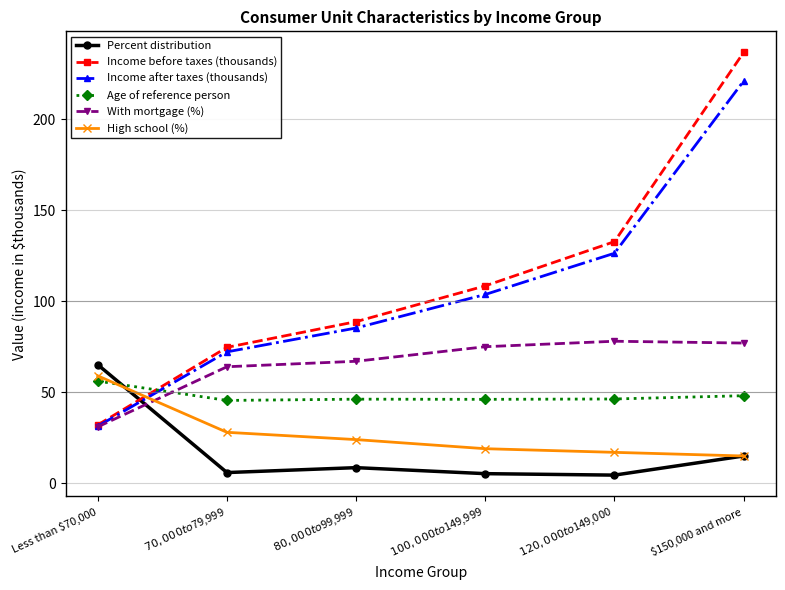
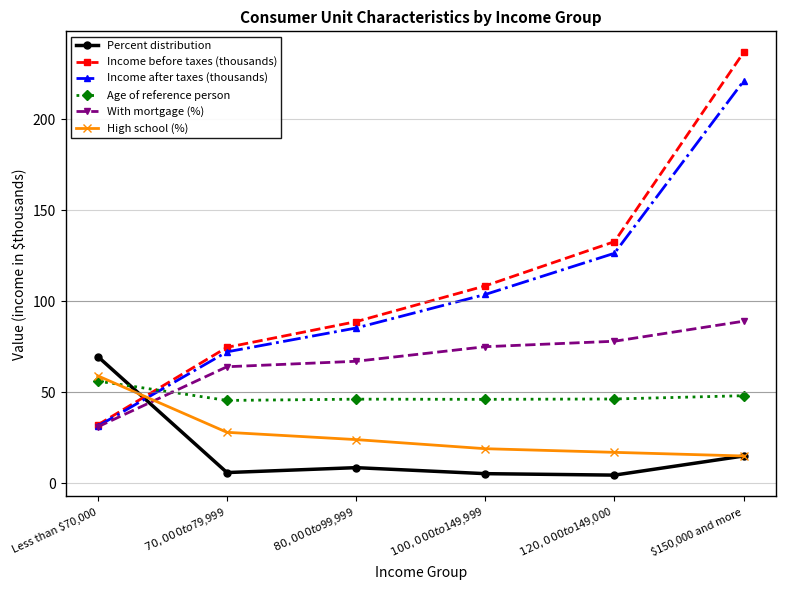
Percent distribution, Less than $70,000: 65 -> 70
With mortgage (%), $150,000 and more: 77 -> 89
